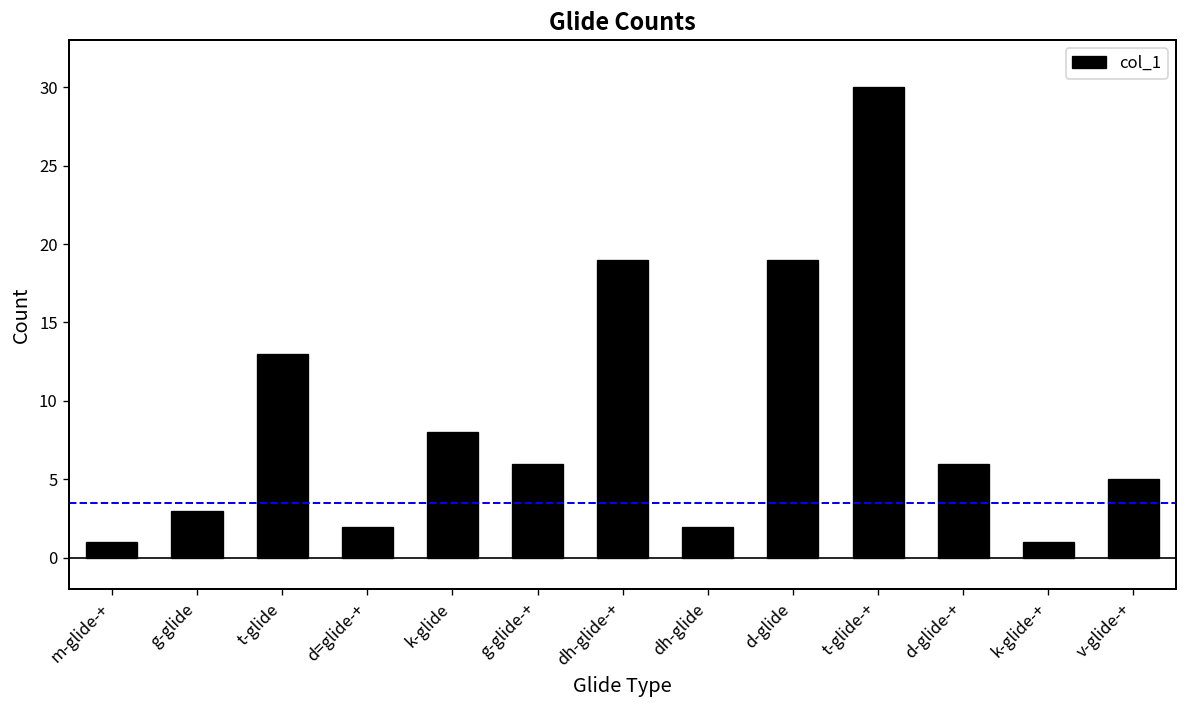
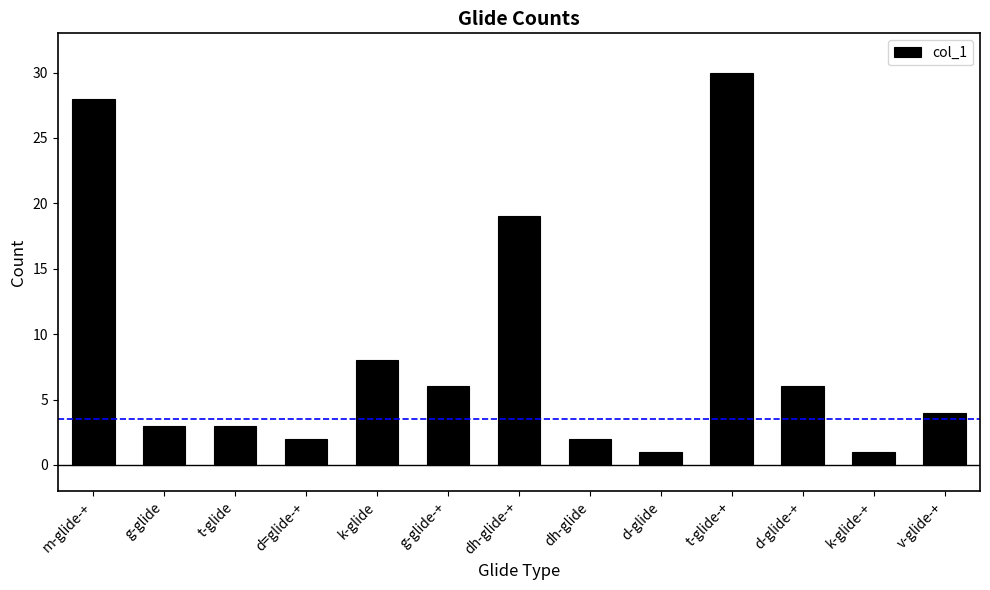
m-glide-+: 1 -> 28
t-glide: 13 -> 3
d-glide: 19 -> 1
v-glide-+: 5 -> 4
